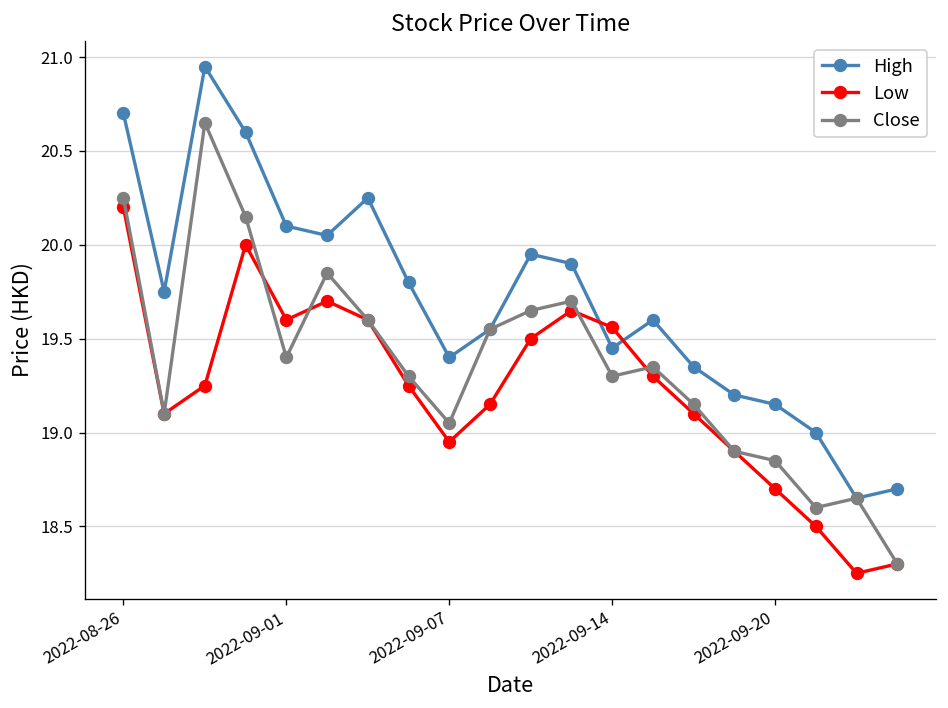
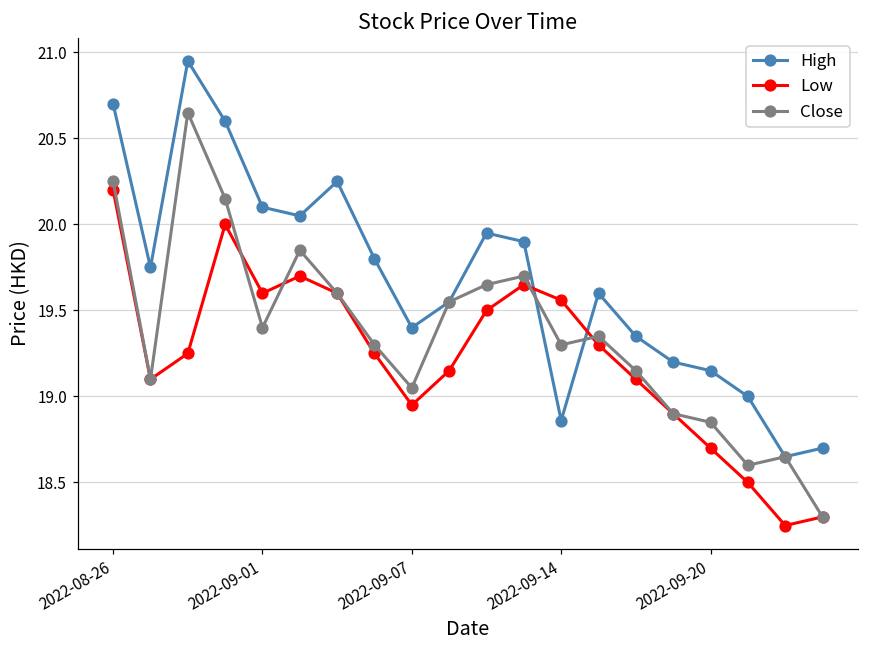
High, 2022-09-14: 19.45 -> 18.86
